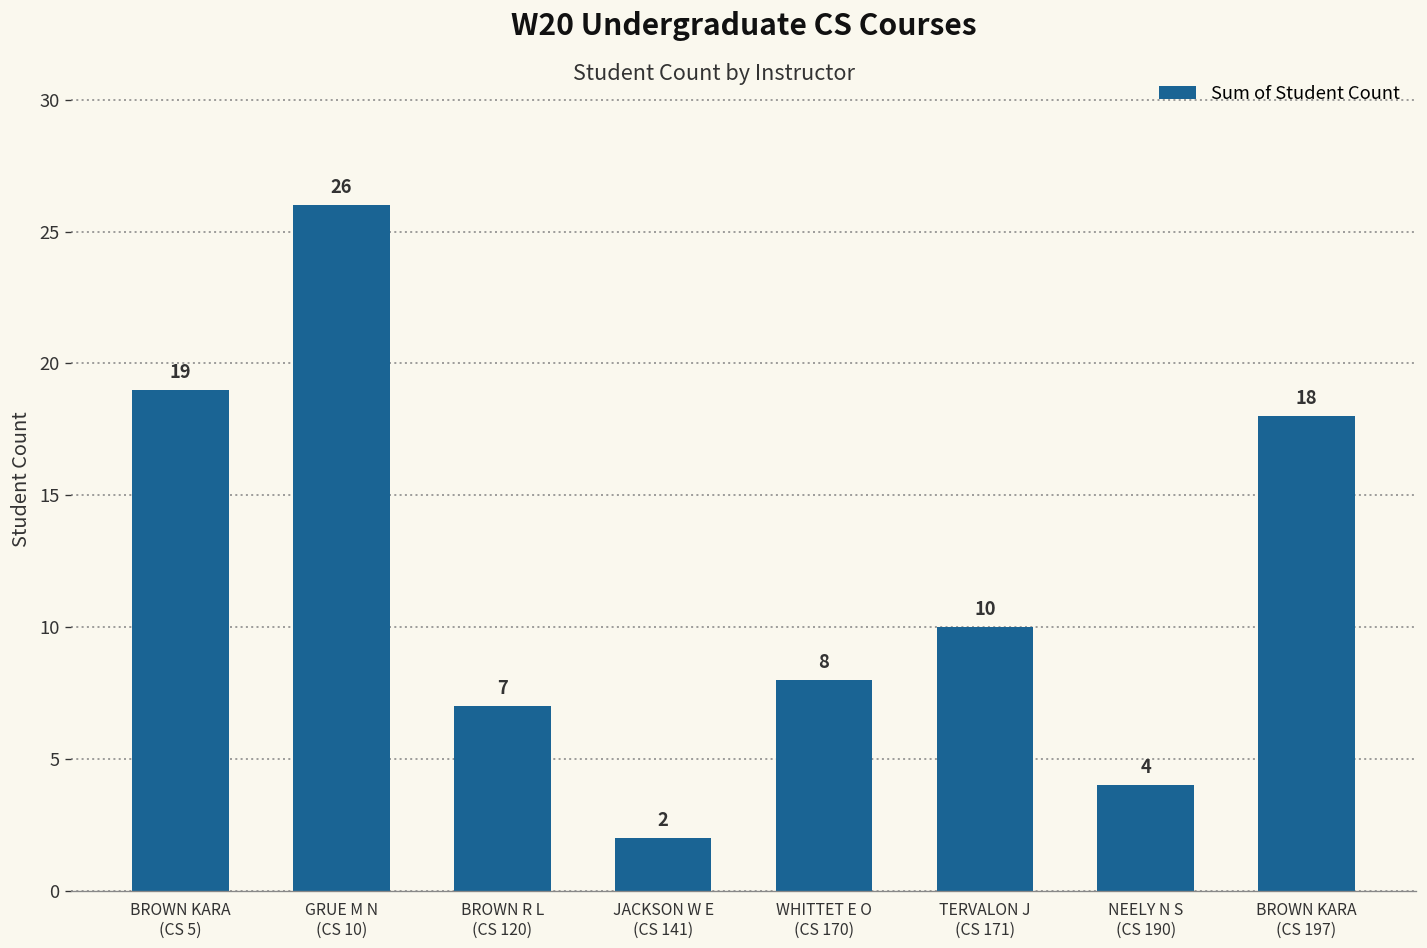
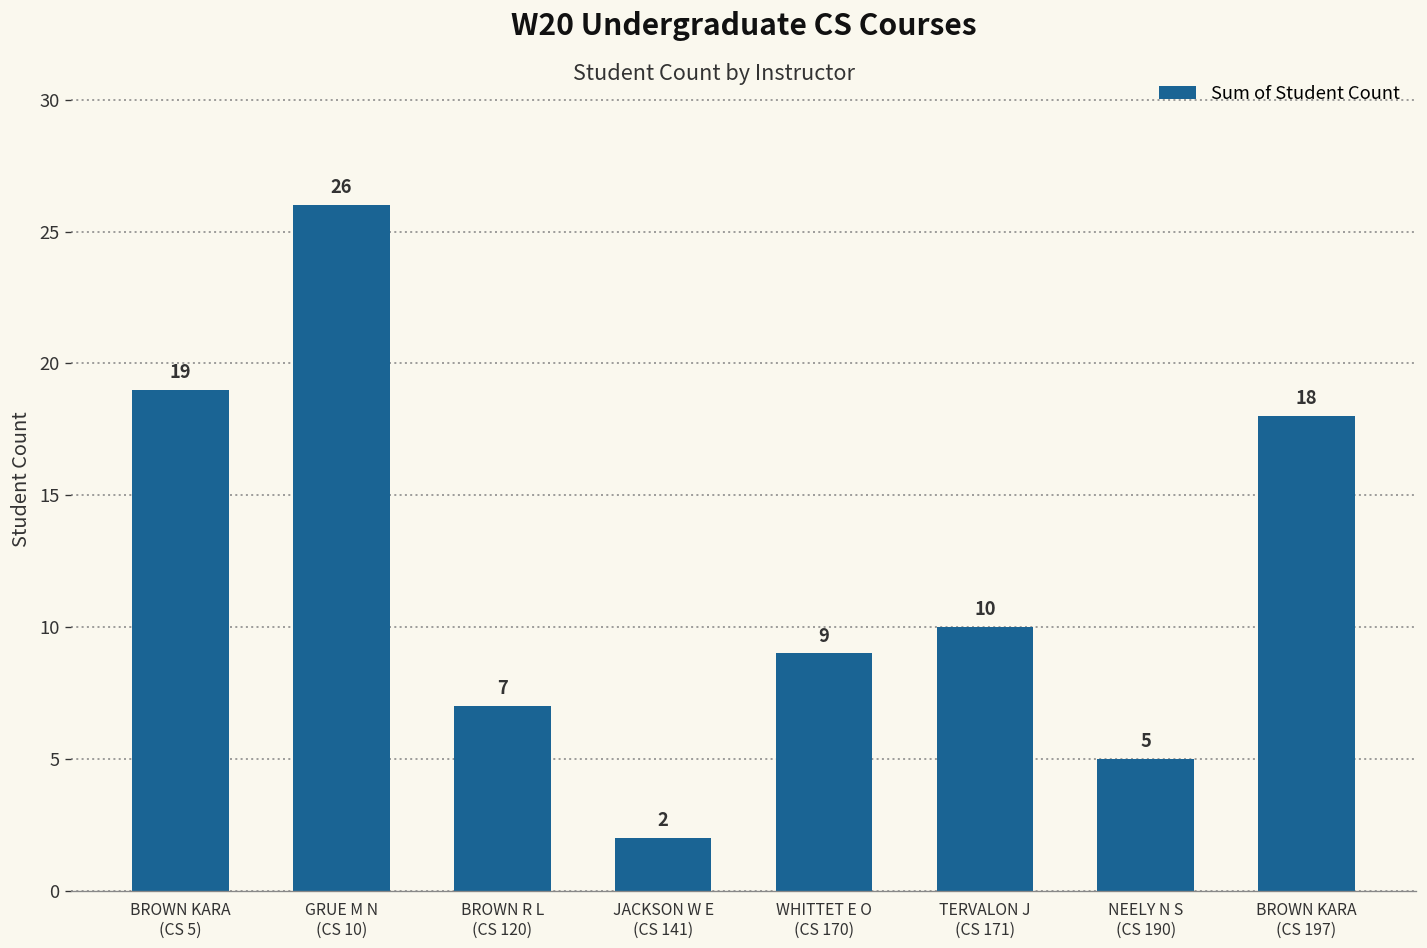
WHITTET E O (CS 170): 8 -> 9
NEELY N S (CS 190): 4 -> 5
